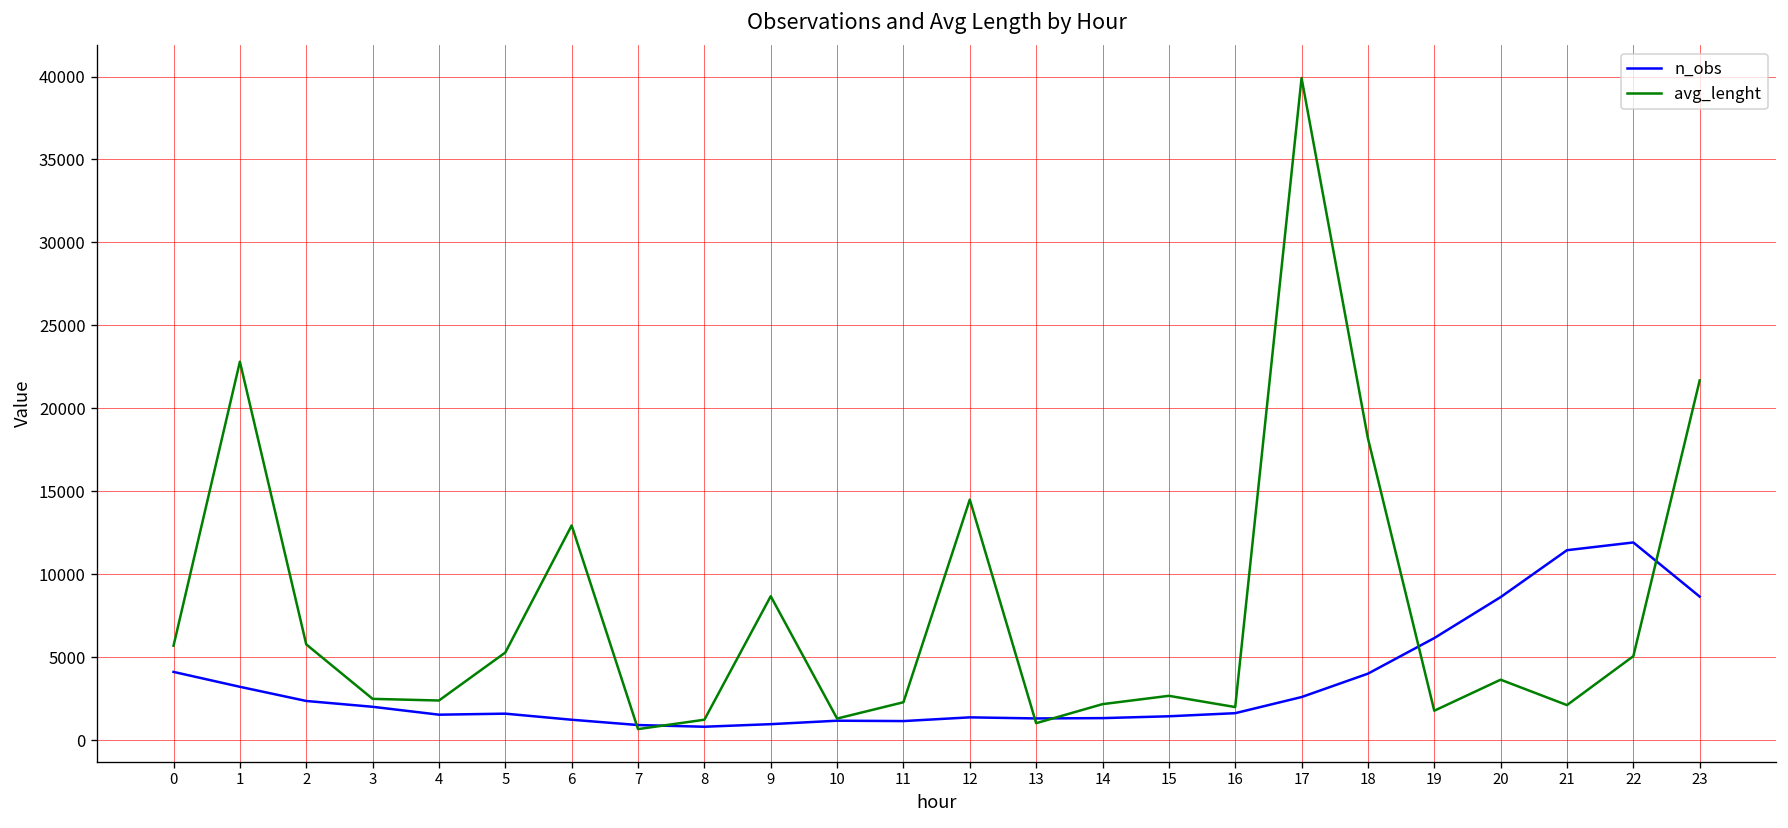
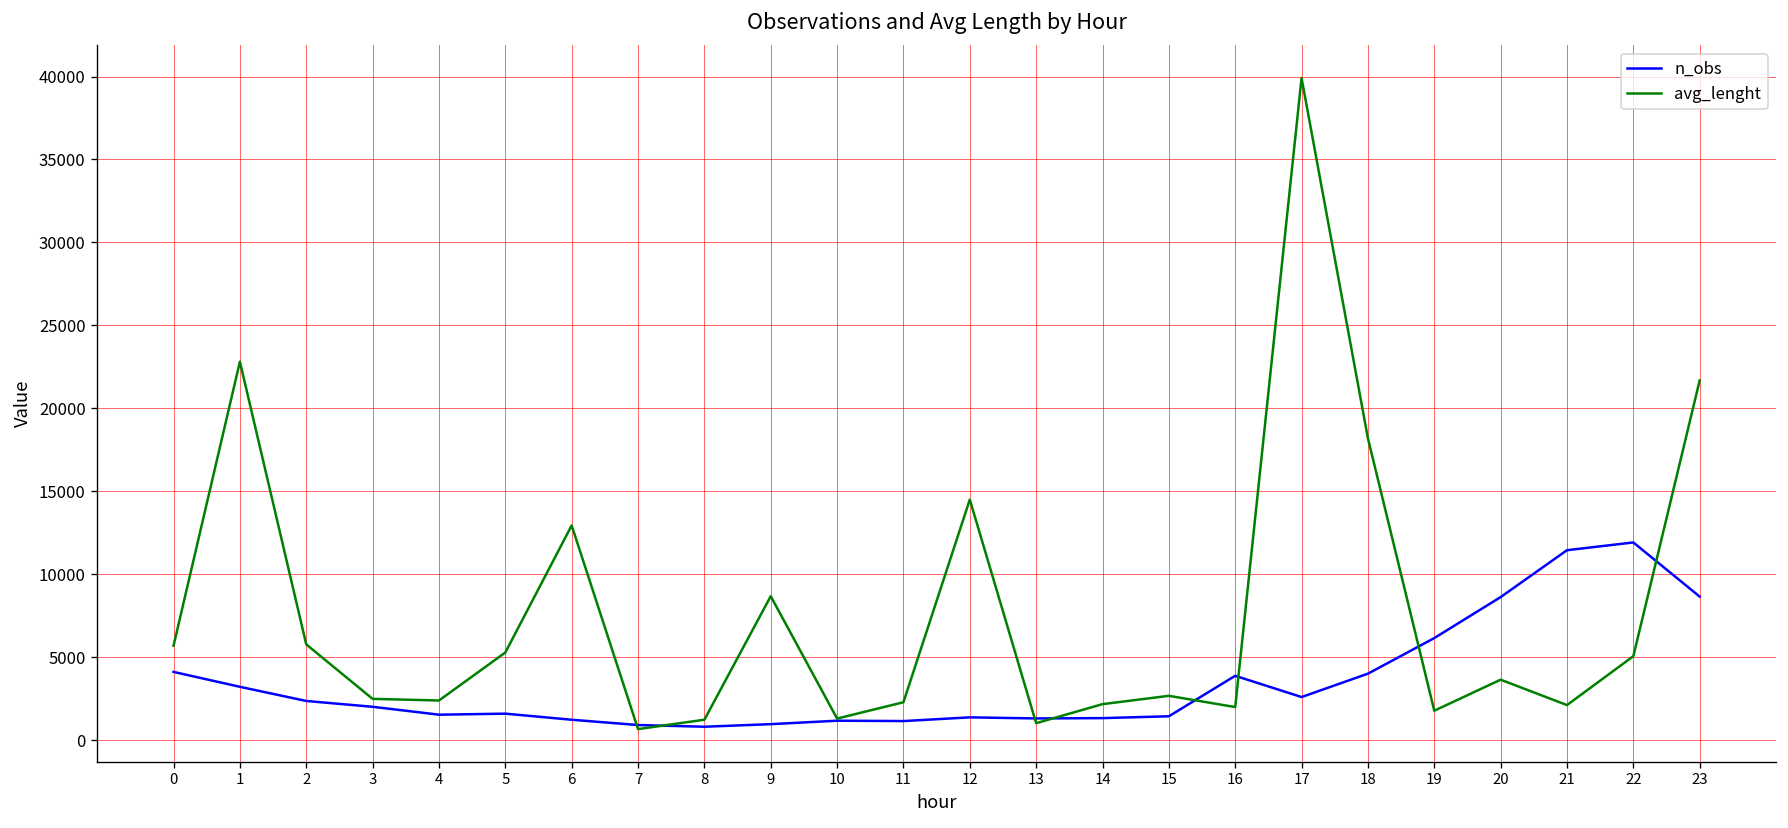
n_obs, 16: 1600 -> 3900
